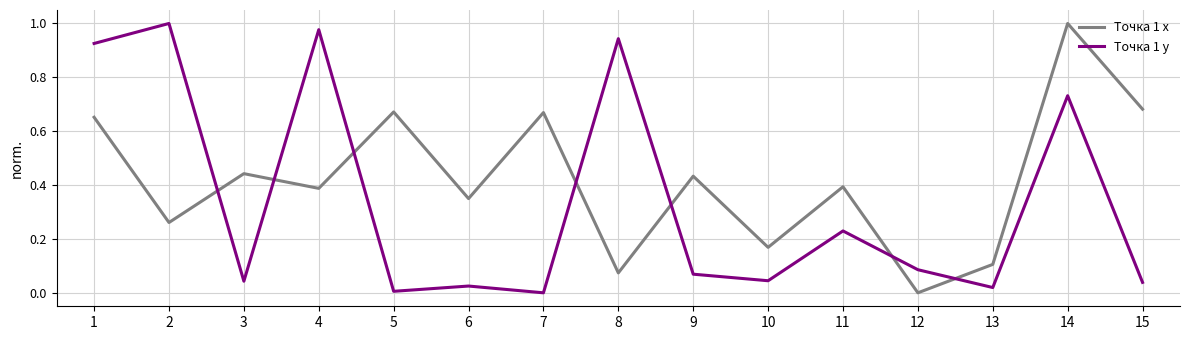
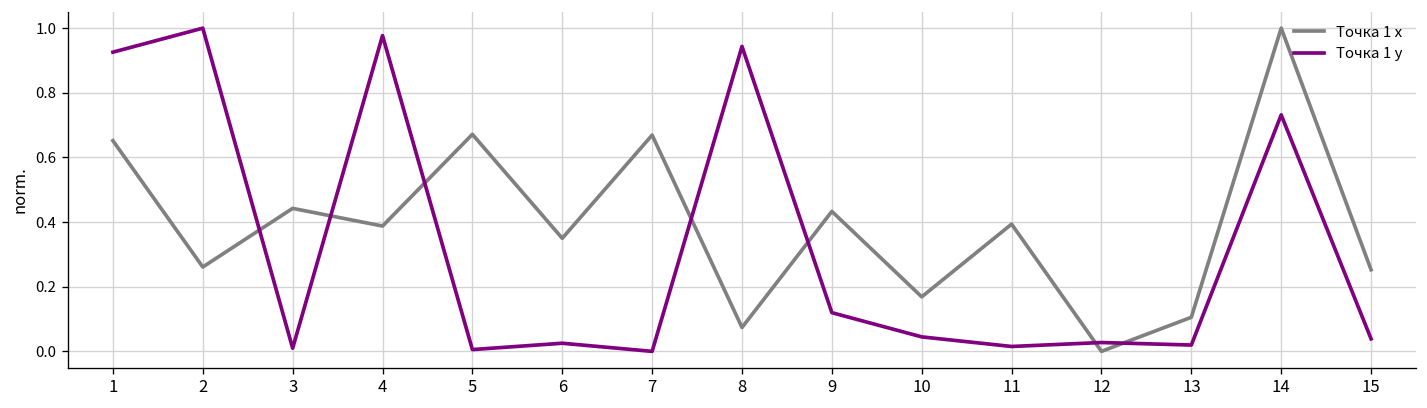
Точка 1 y, 3: 0.04 -> 0.01
Точка 1 y, 9: 0.07 -> 0.12
Точка 1 y, 11: 0.23 -> 0.02
Точка 1 y, 12: 0.09 -> 0.03
Точка 1 x, 15: 0.68 -> 0.25
